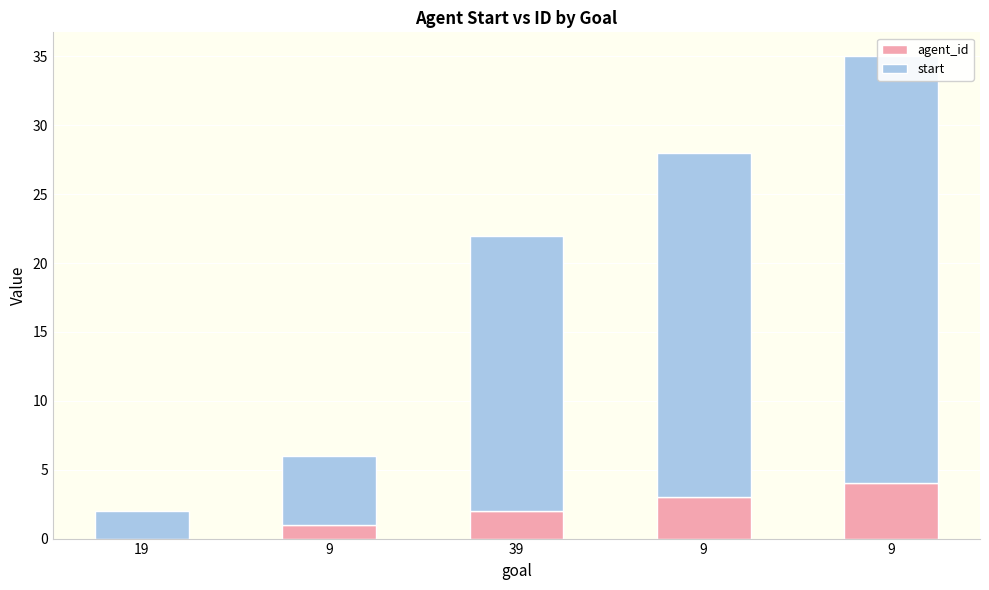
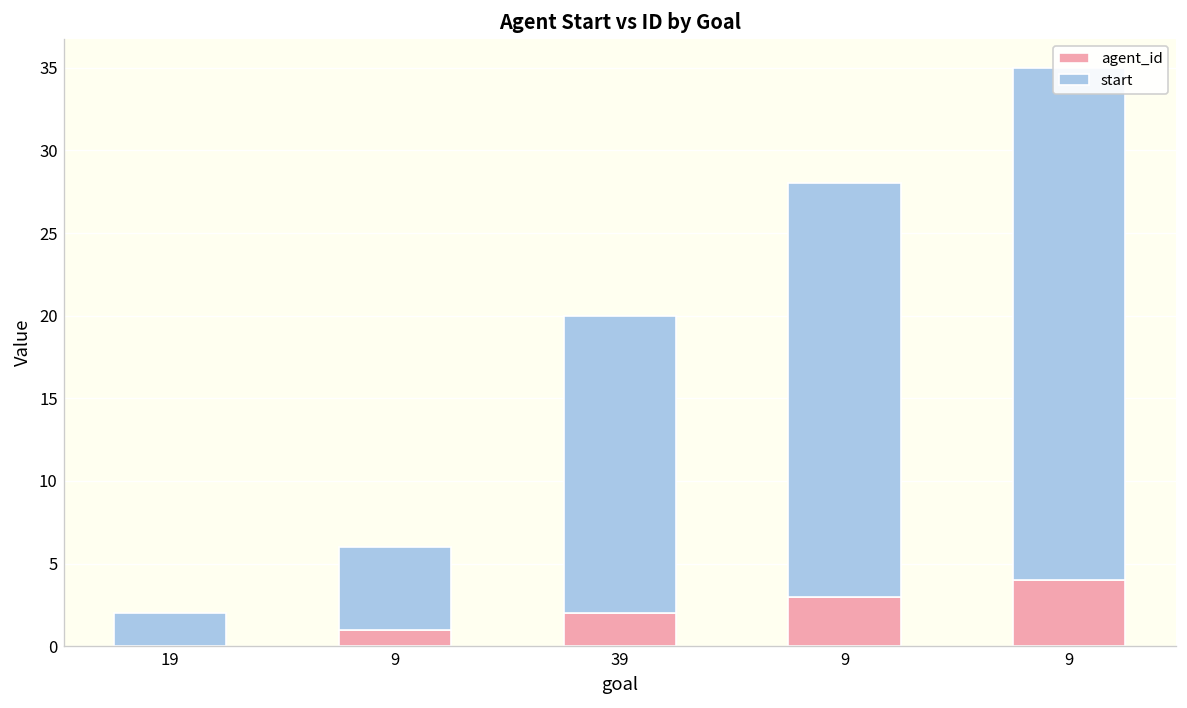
start, 39: 20 -> 18
